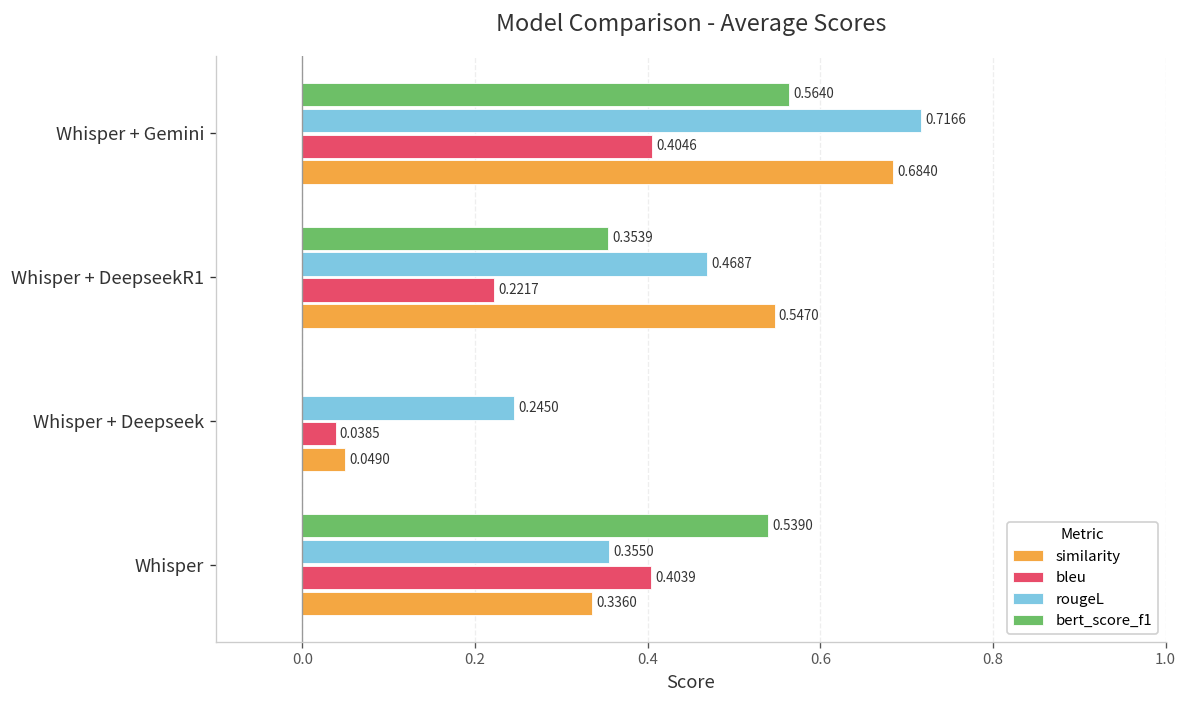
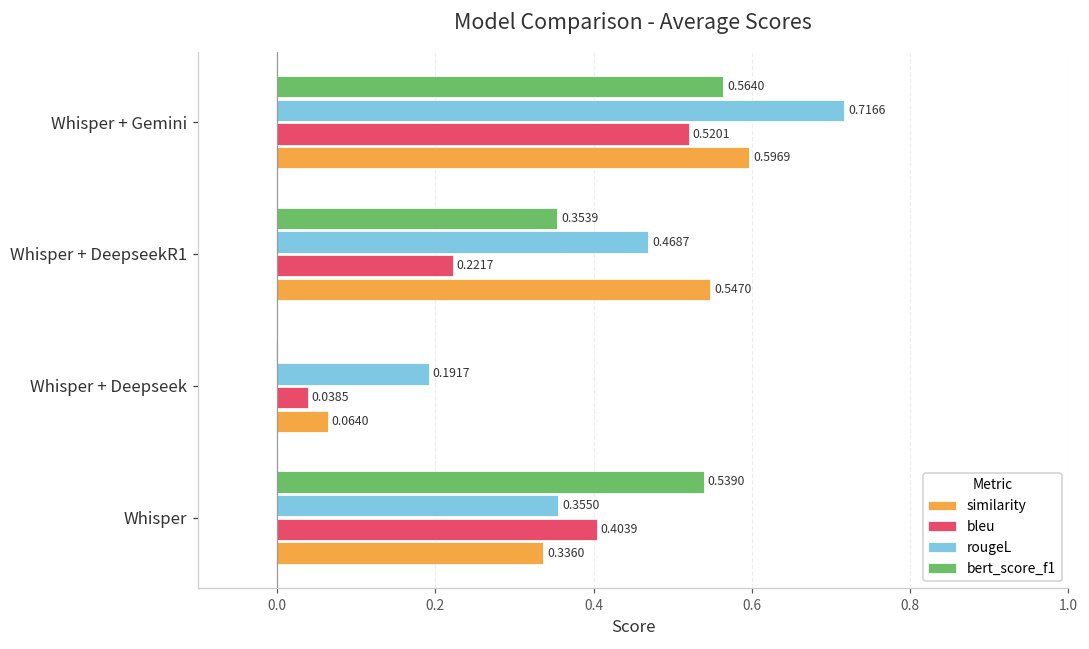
bleu, Whisper + Gemini: 0.4046 -> 0.5201
similarity, Whisper + Gemini: 0.6840 -> 0.5969
rougeL, Whisper + Deepseek: 0.2450 -> 0.1917
similarity, Whisper + Deepseek: 0.0490 -> 0.0640
